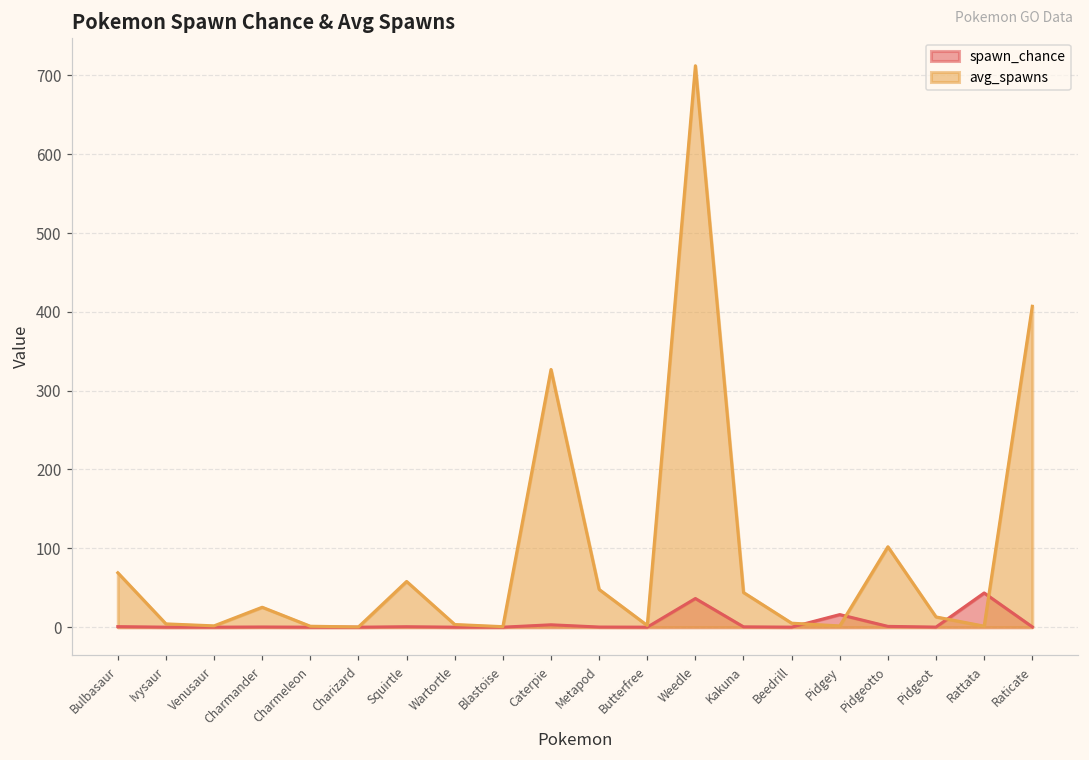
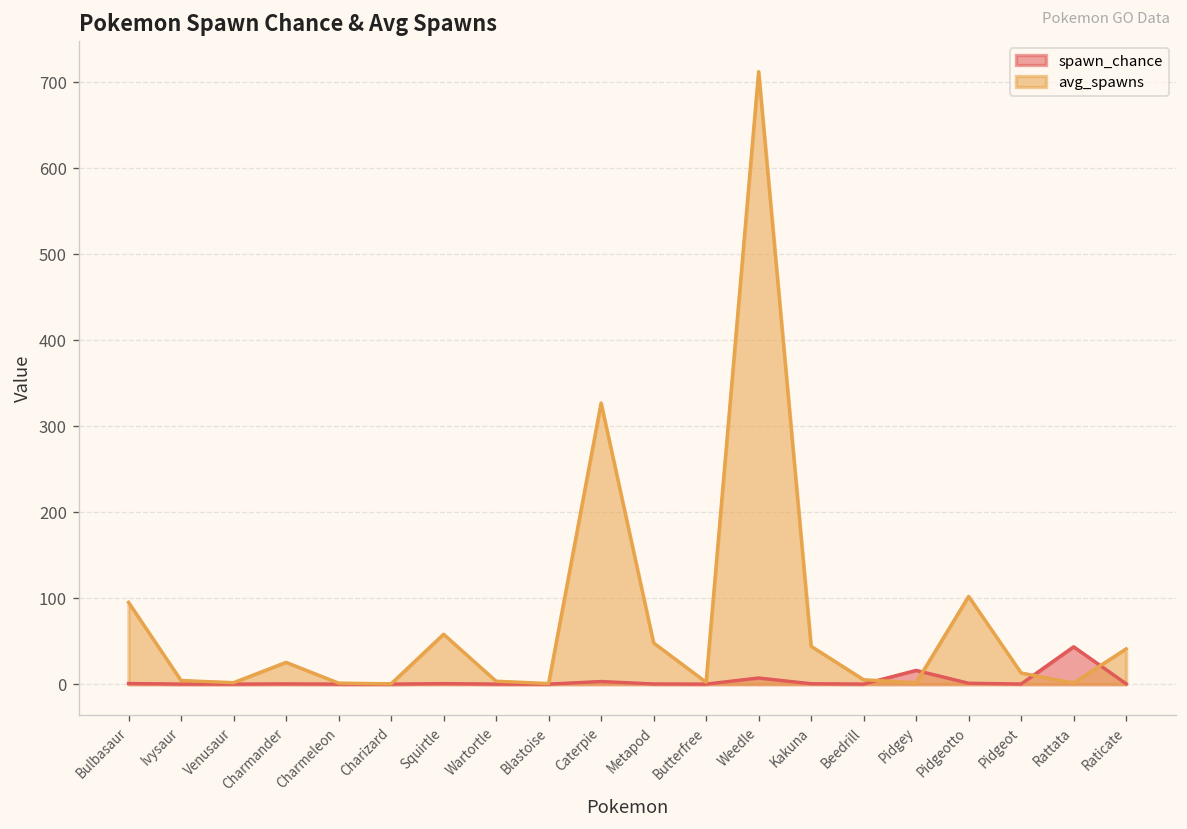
avg_spawns, Bulbasaur: 70 -> 100
spawn_chance, Weedle: 40 -> 10
avg_spawns, Raticate: 410 -> 40
